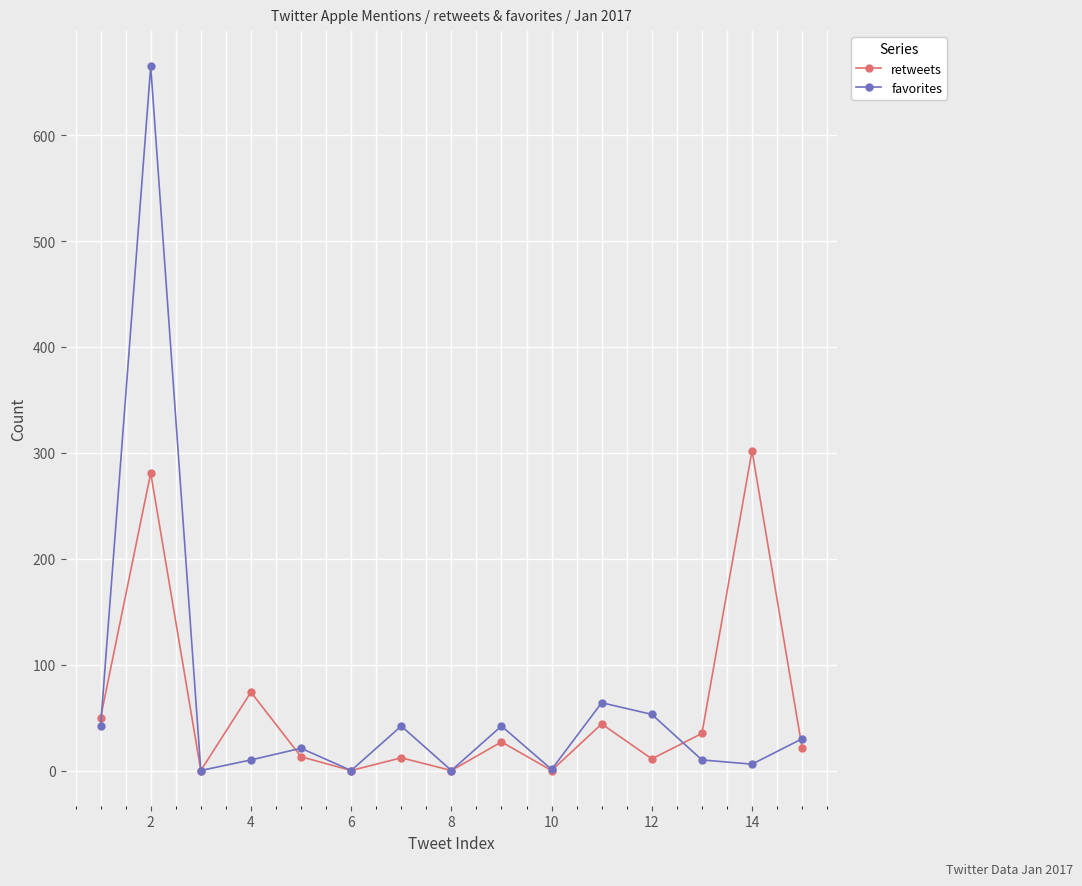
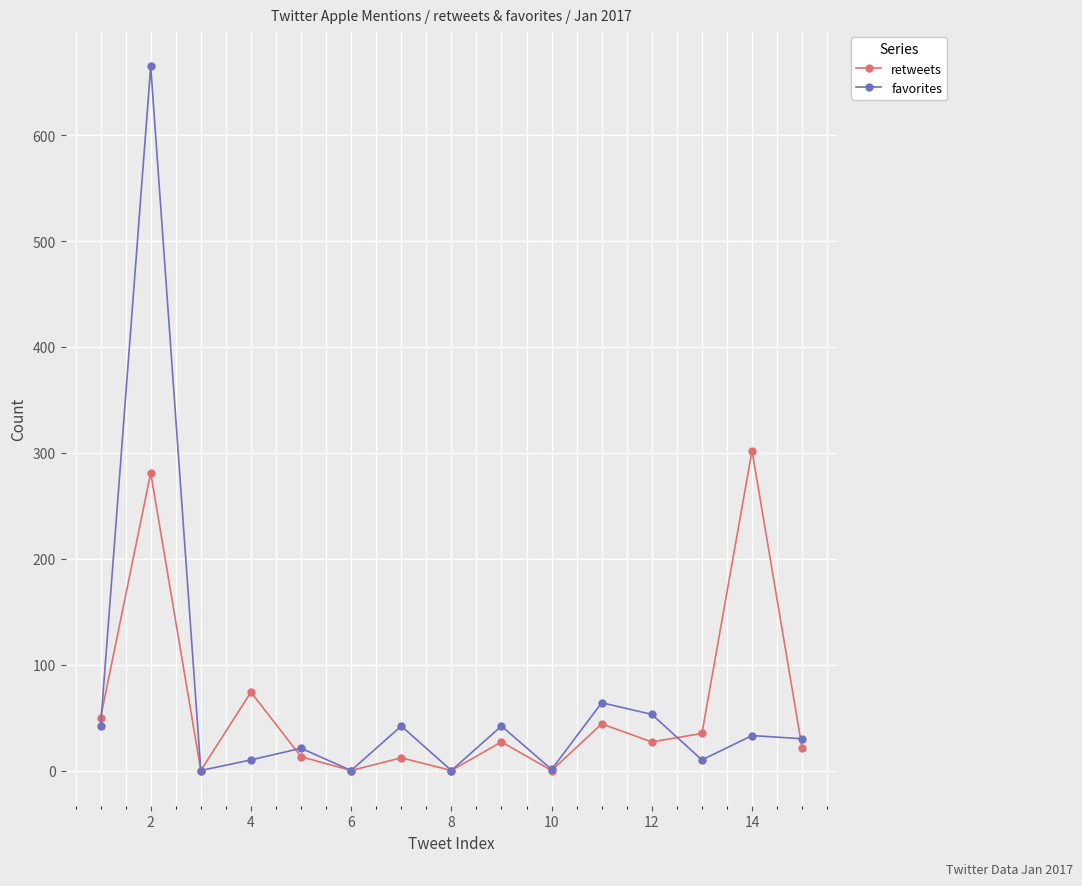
retweets, 12: 11 -> 27
favorites, 14: 6 -> 33
